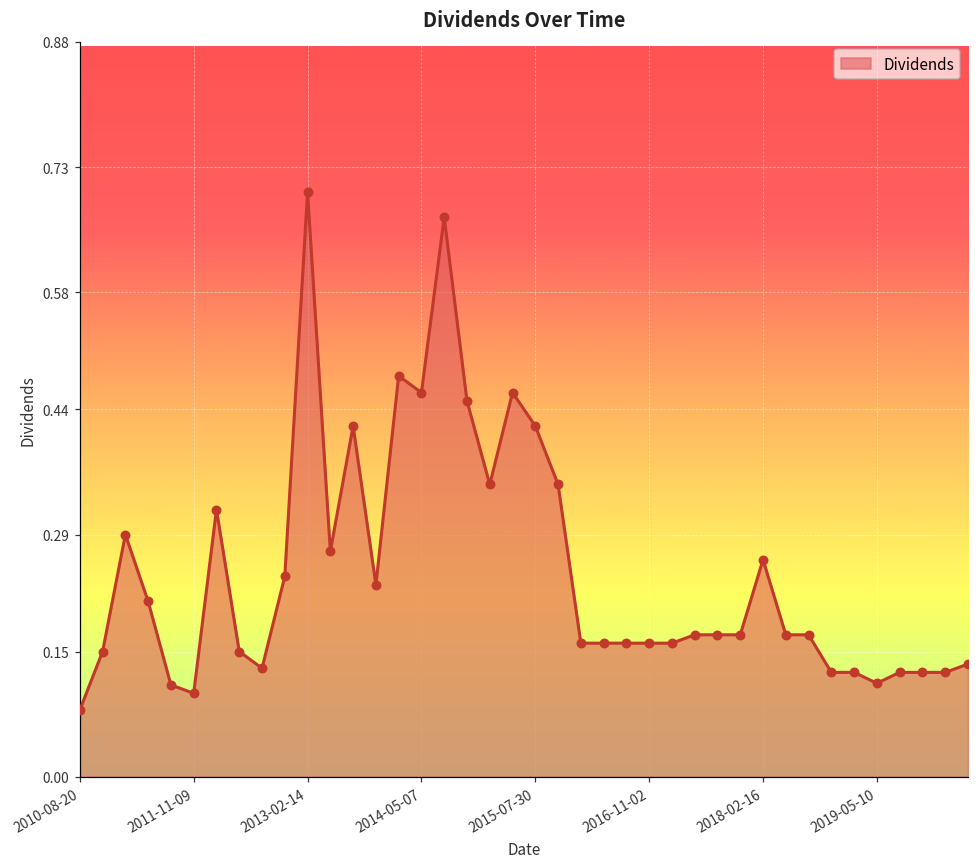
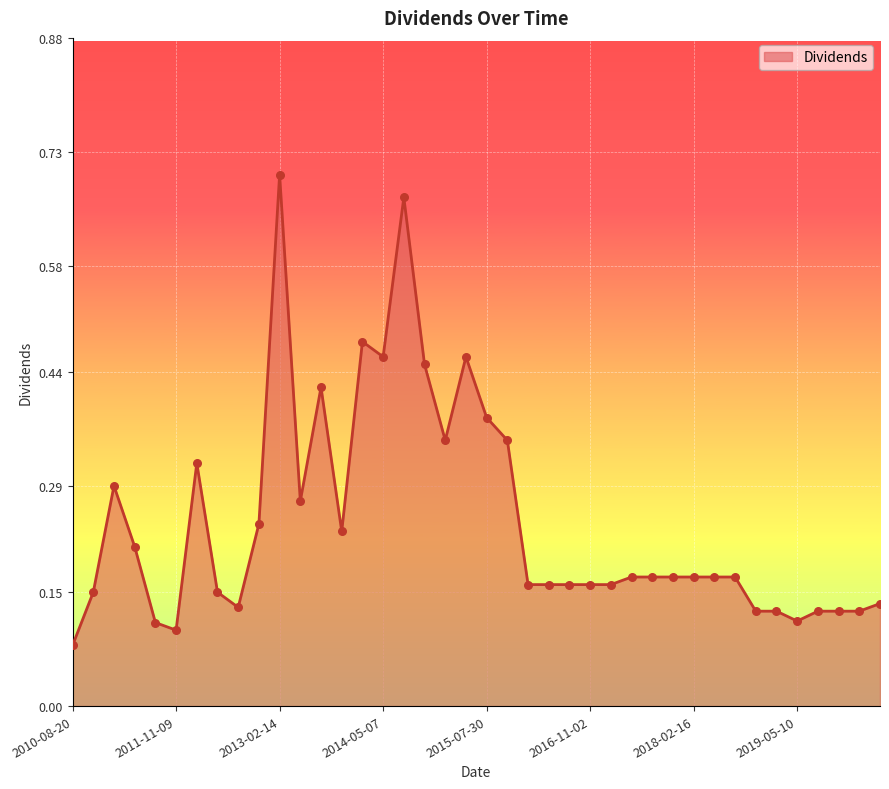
2015-07-30: 0.42 -> 0.38
2018-02-16: 0.26 -> 0.17
